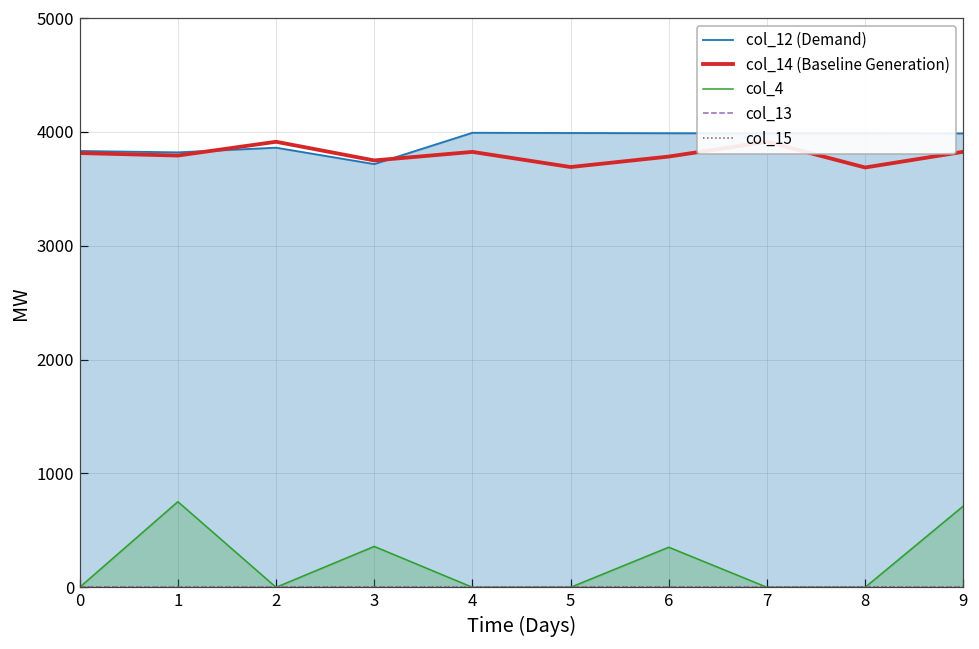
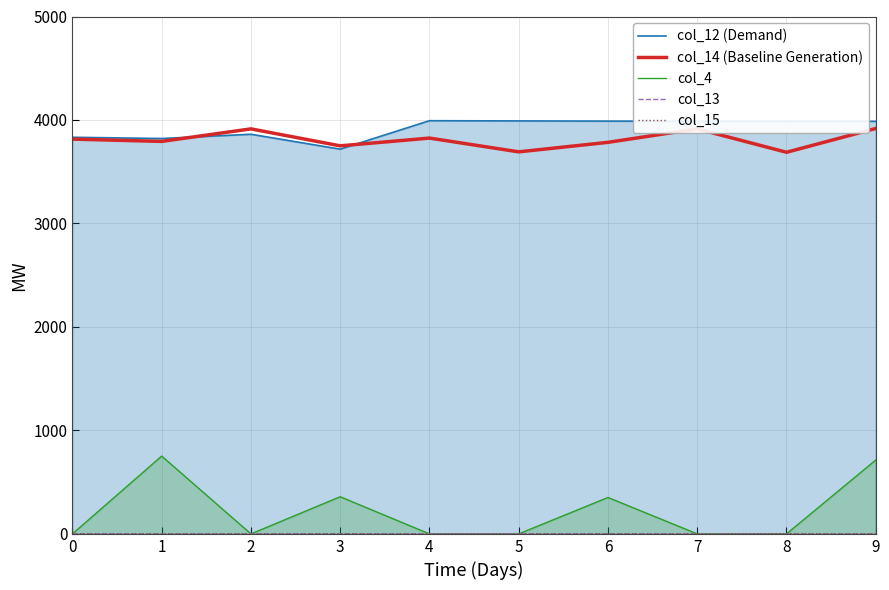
col_14 (Baseline Generation), 9: 3830 -> 3920
